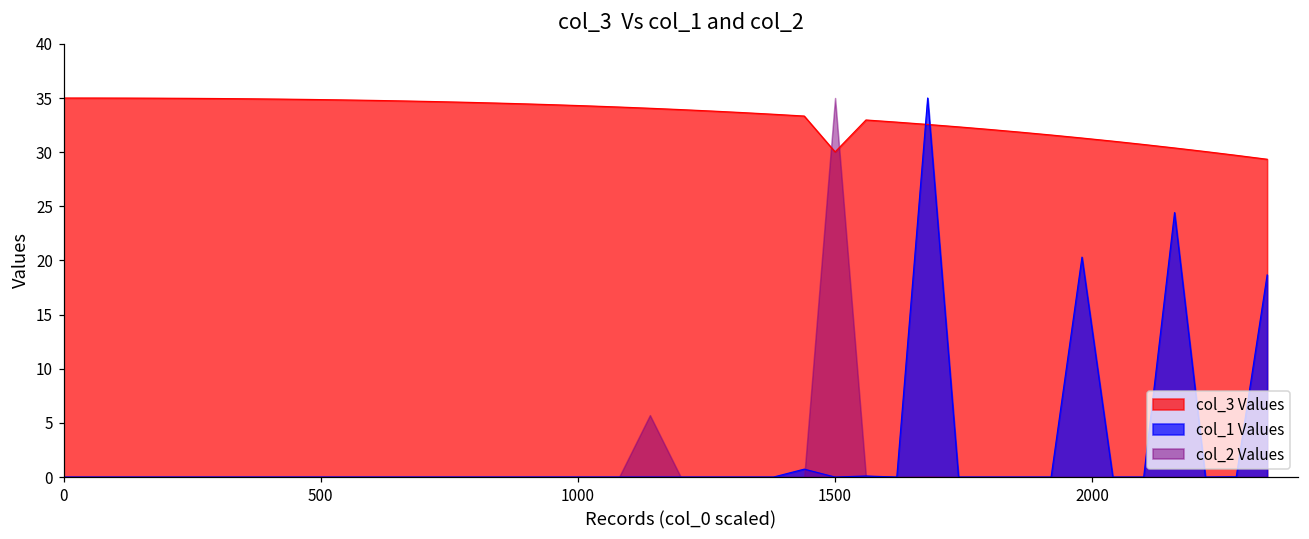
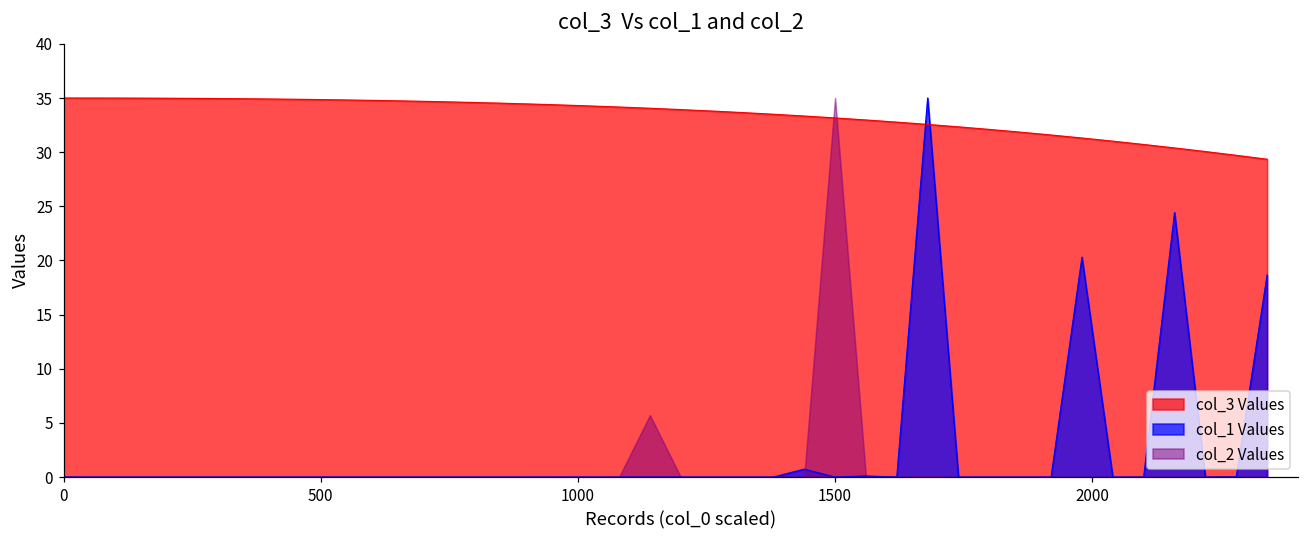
col_3 Values, 1500: 30 -> 33
